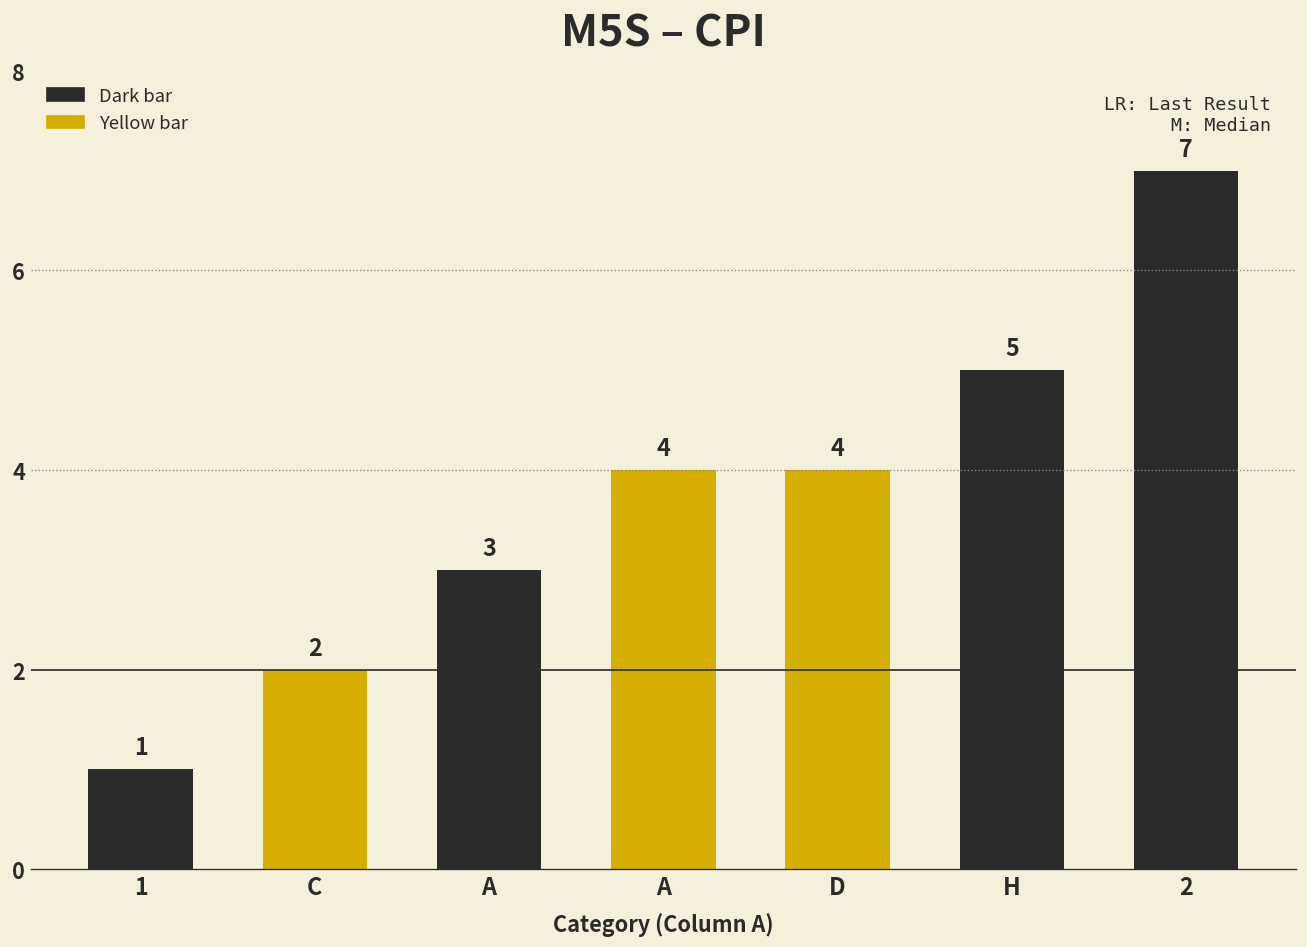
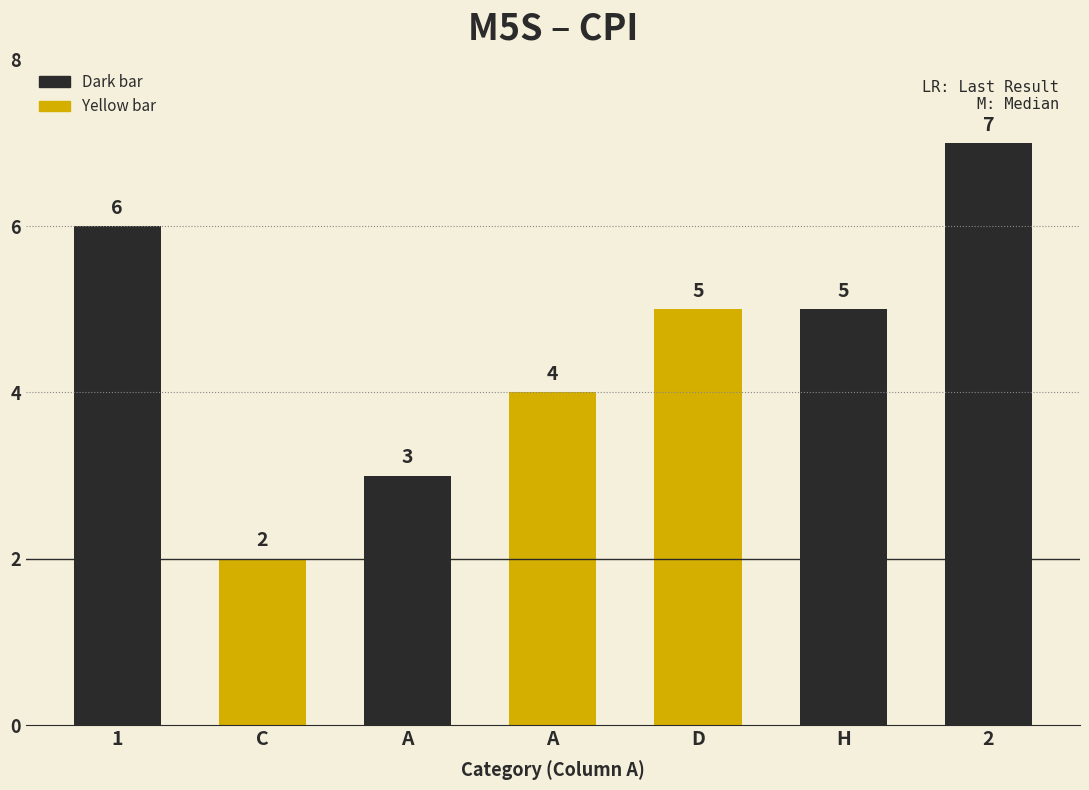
1: 1 -> 6
D: 4 -> 5
